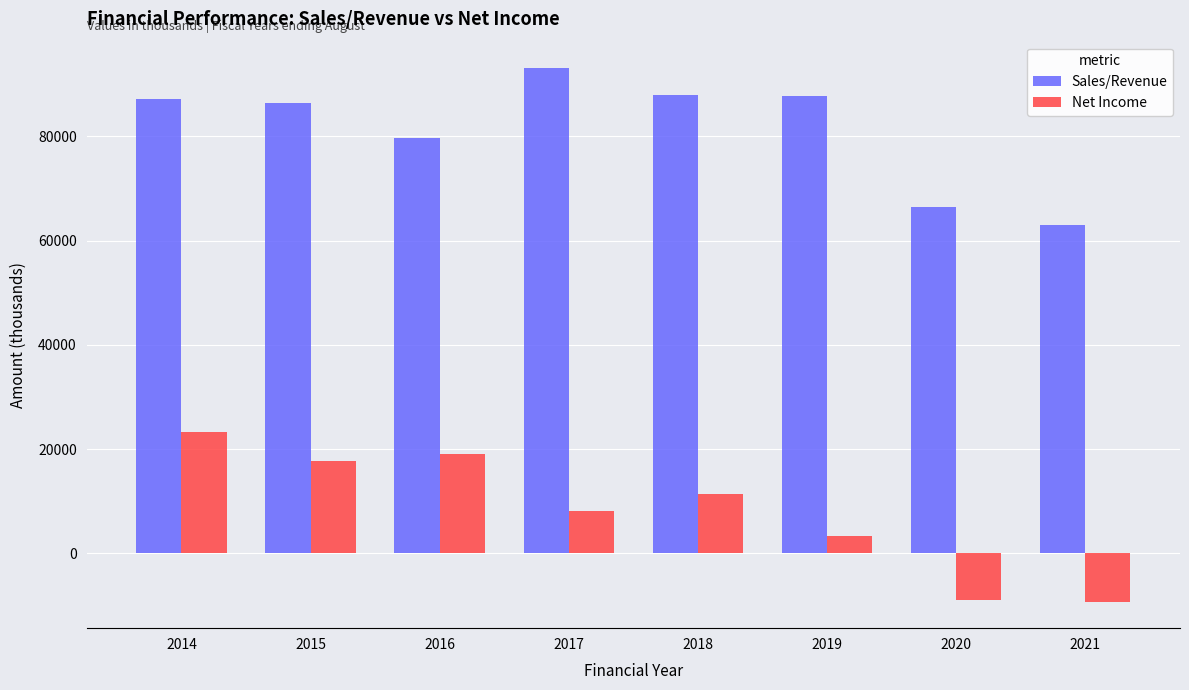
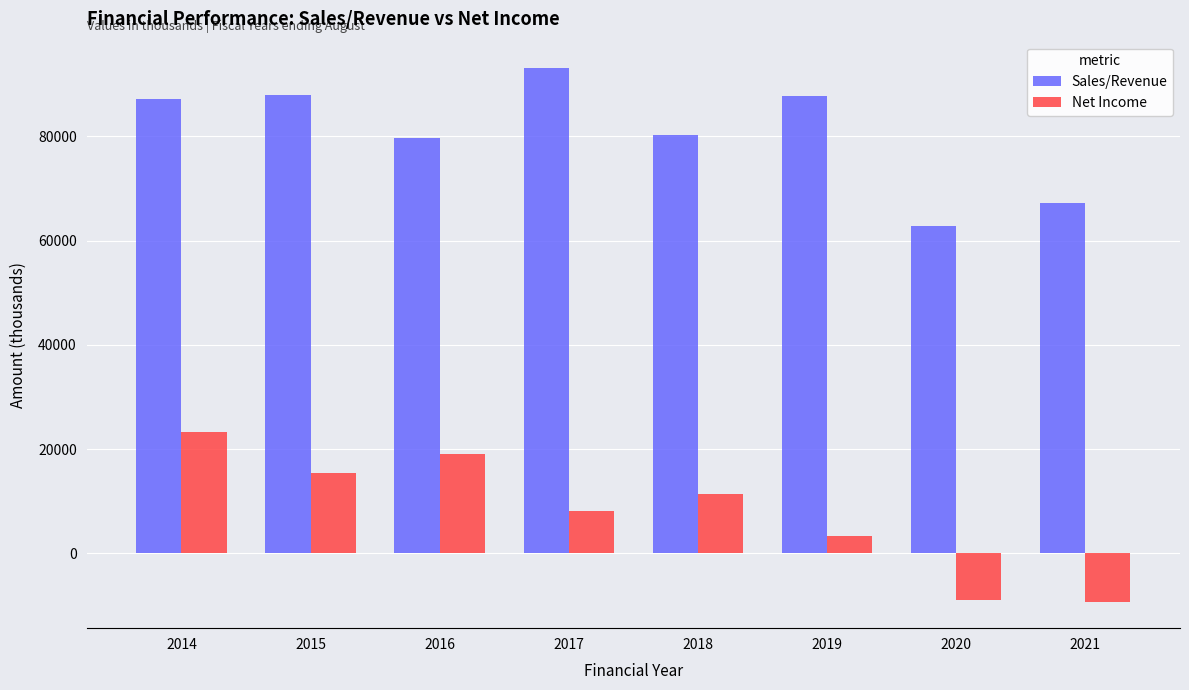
Sales/Revenue, 2015: 86000 -> 88000
Net Income, 2015: 18000 -> 15000
Sales/Revenue, 2018: 88000 -> 80000
Sales/Revenue, 2020: 66000 -> 63000
Sales/Revenue, 2021: 63000 -> 67000
